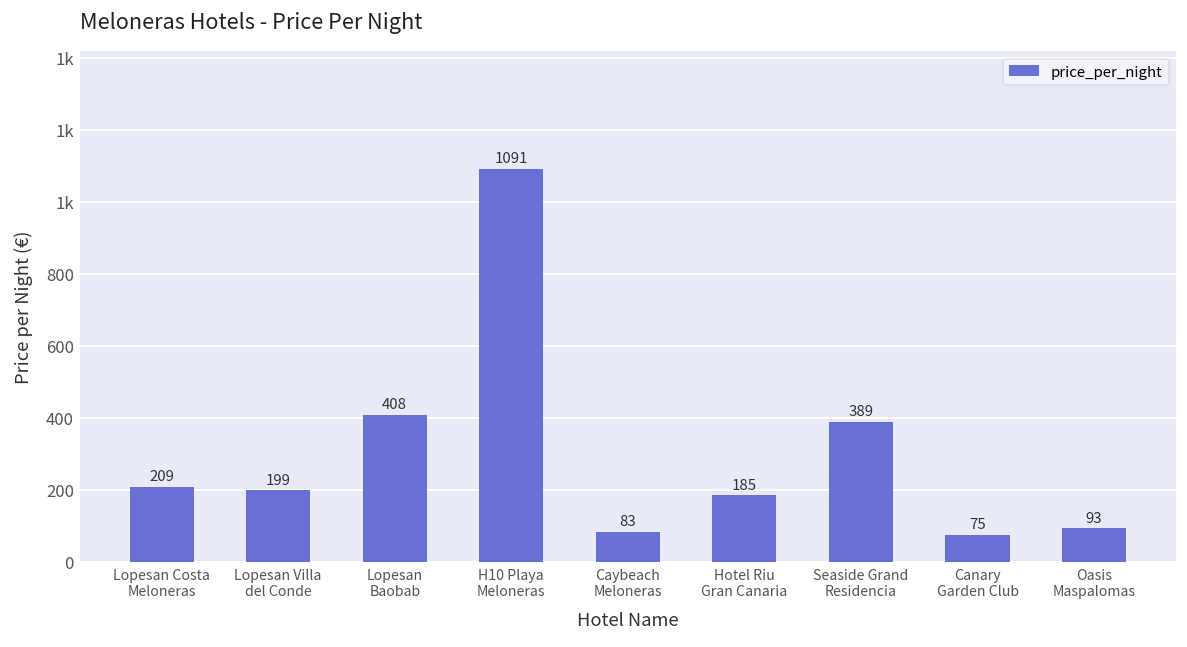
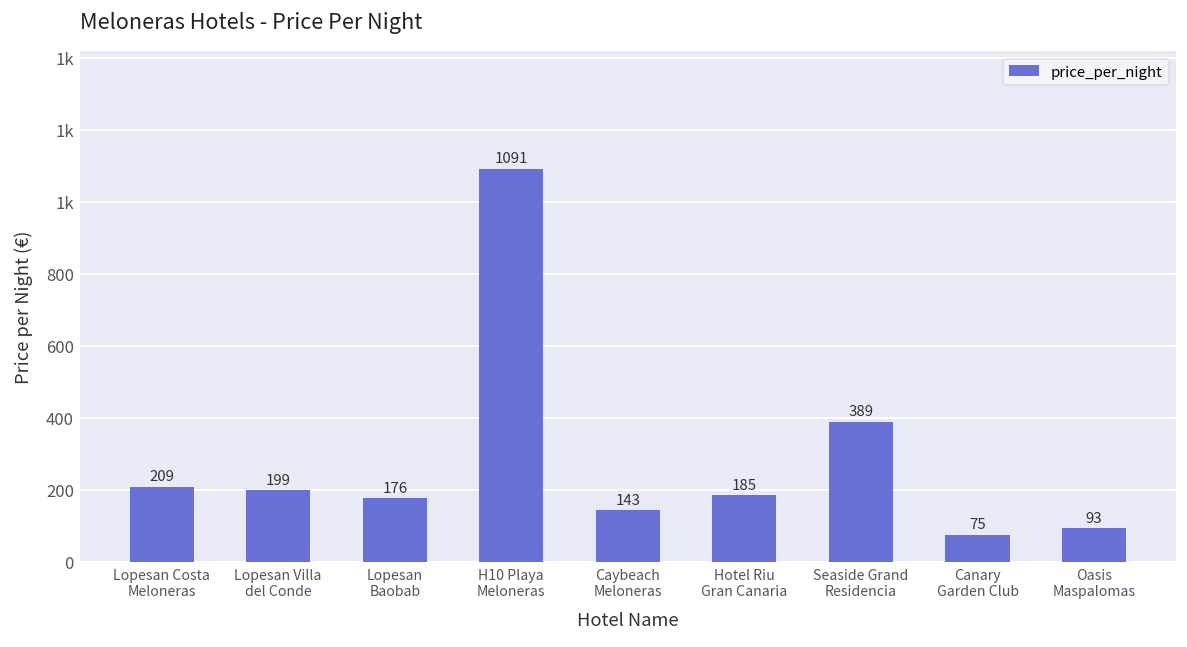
Lopesan Baobab: 408 -> 176
Caybeach Meloneras: 83 -> 143
